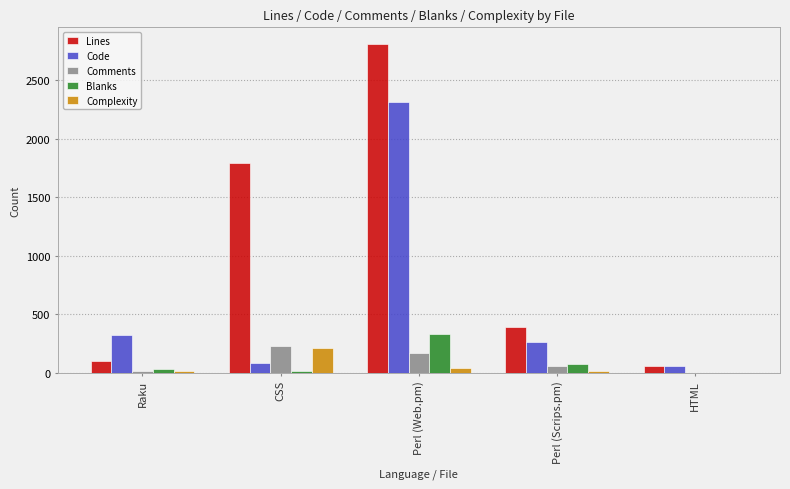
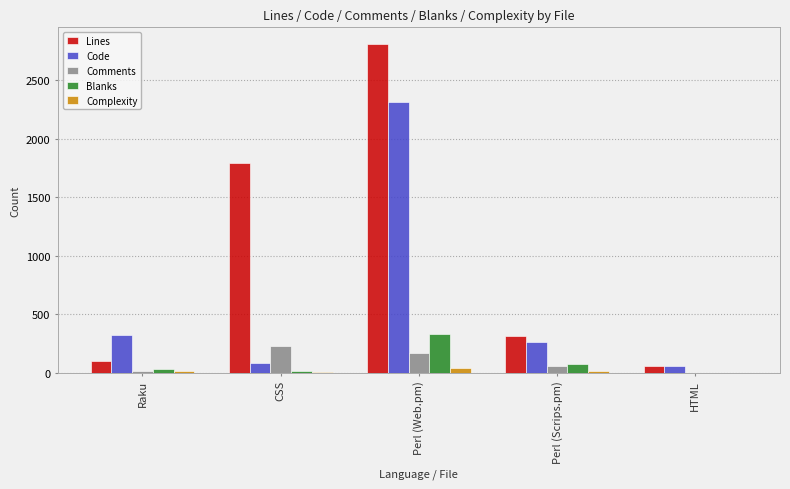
Complexity, CSS: 210 -> 0
Lines, Perl (Scrips.pm): 390 -> 310
